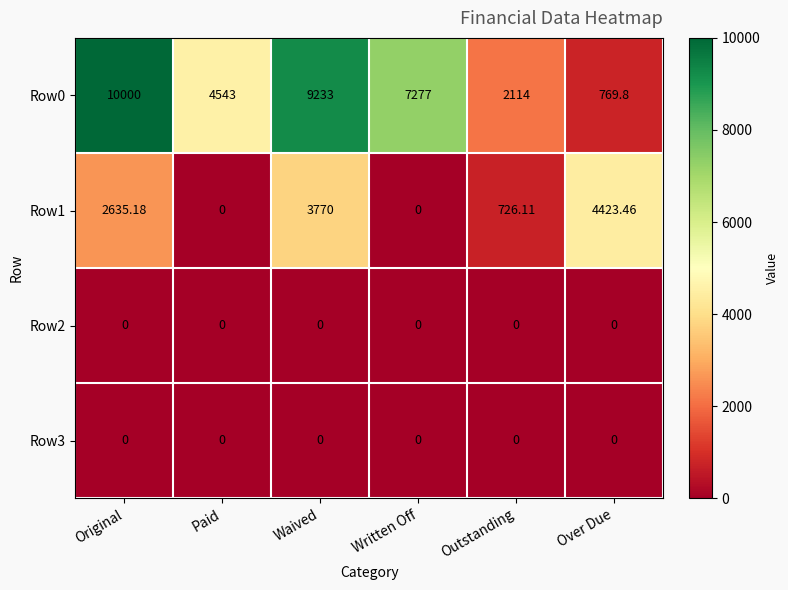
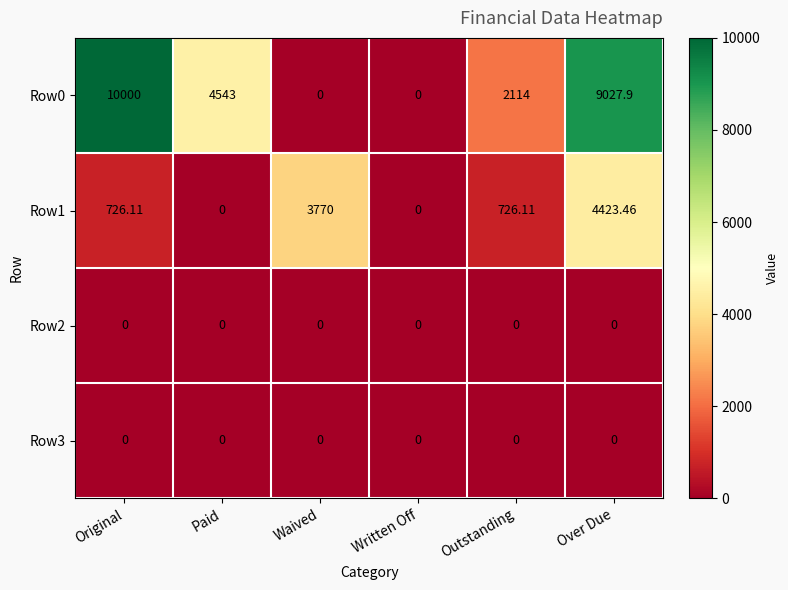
Row0, Waived: 9233 -> 0
Row0, Written Off: 7277 -> 0
Row0, Over Due: 769.8 -> 9027.9
Row1, Original: 2635.18 -> 726.11
